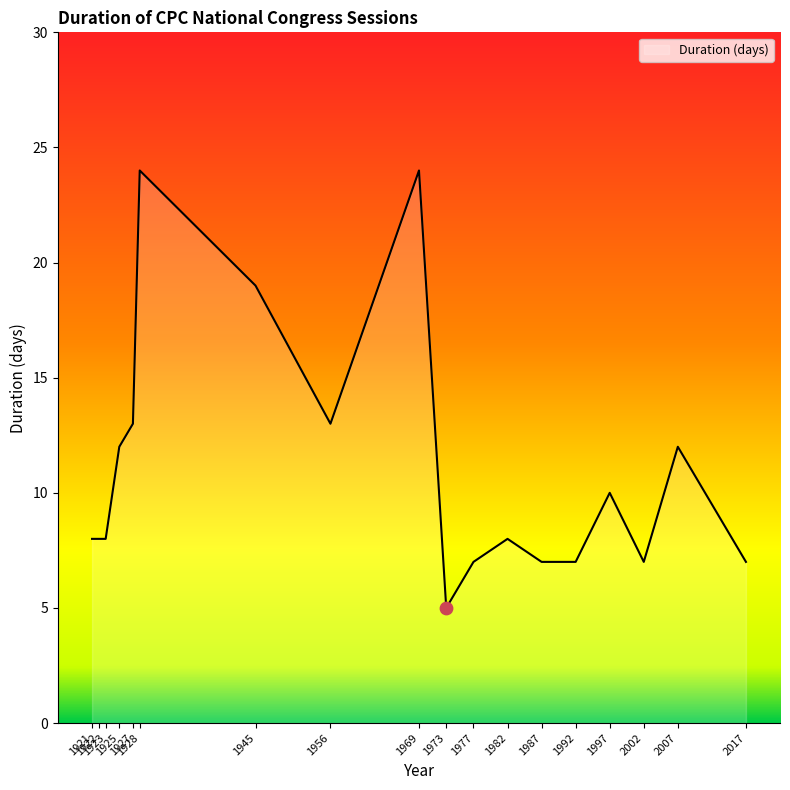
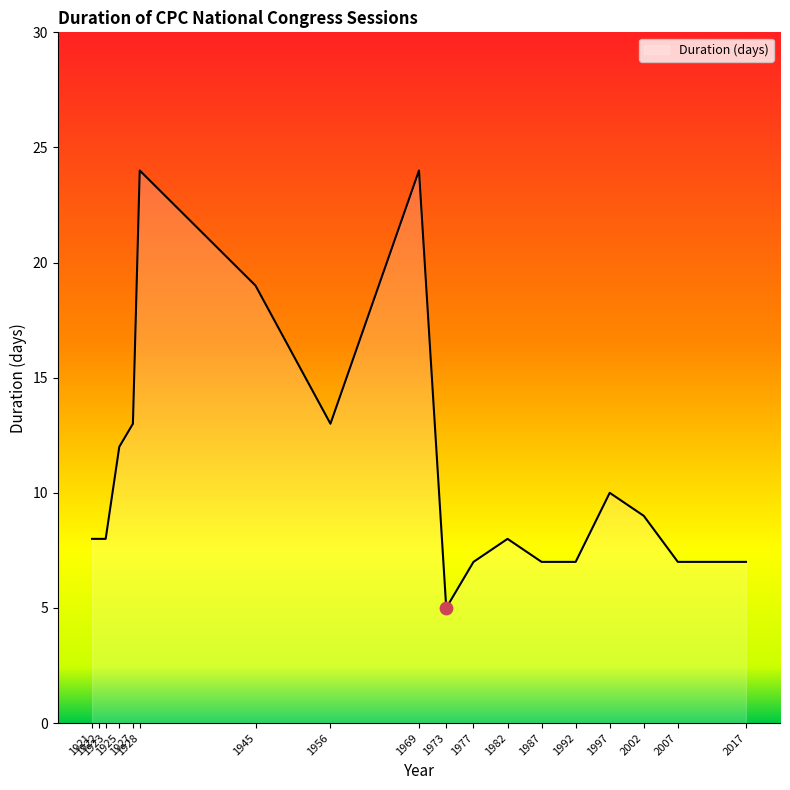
Duration (days), 2002: 7 -> 9
Duration (days), 2007: 12 -> 7
